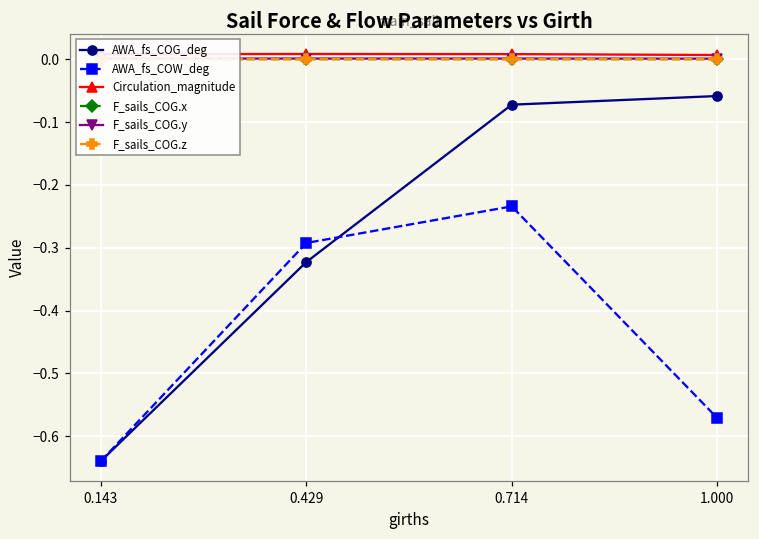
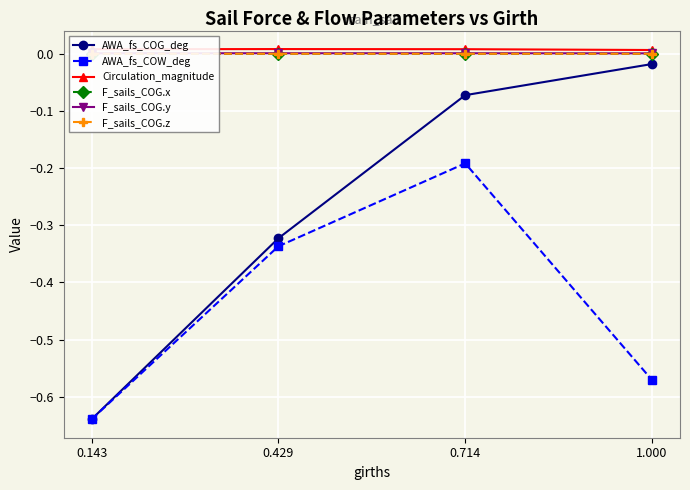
AWA_fs_COW_deg, 0.429: -0.29 -> -0.34
AWA_fs_COW_deg, 0.714: -0.23 -> -0.19
AWA_fs_COG_deg, 1.000: -0.06 -> -0.02
